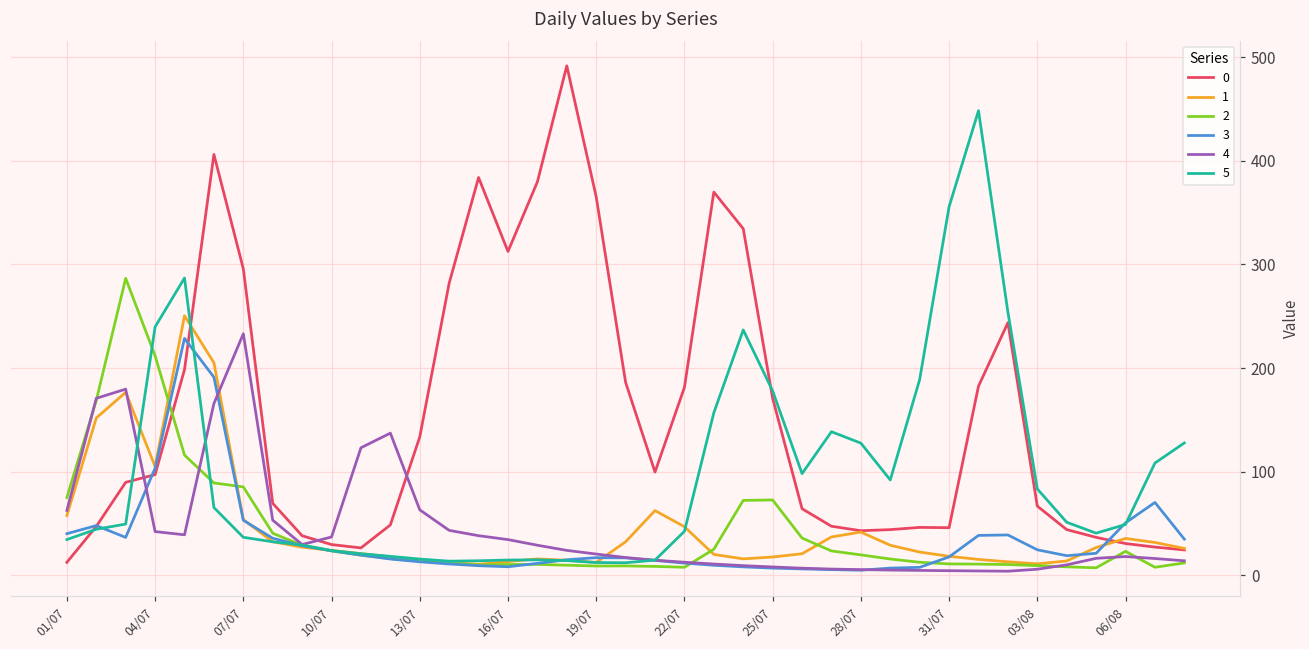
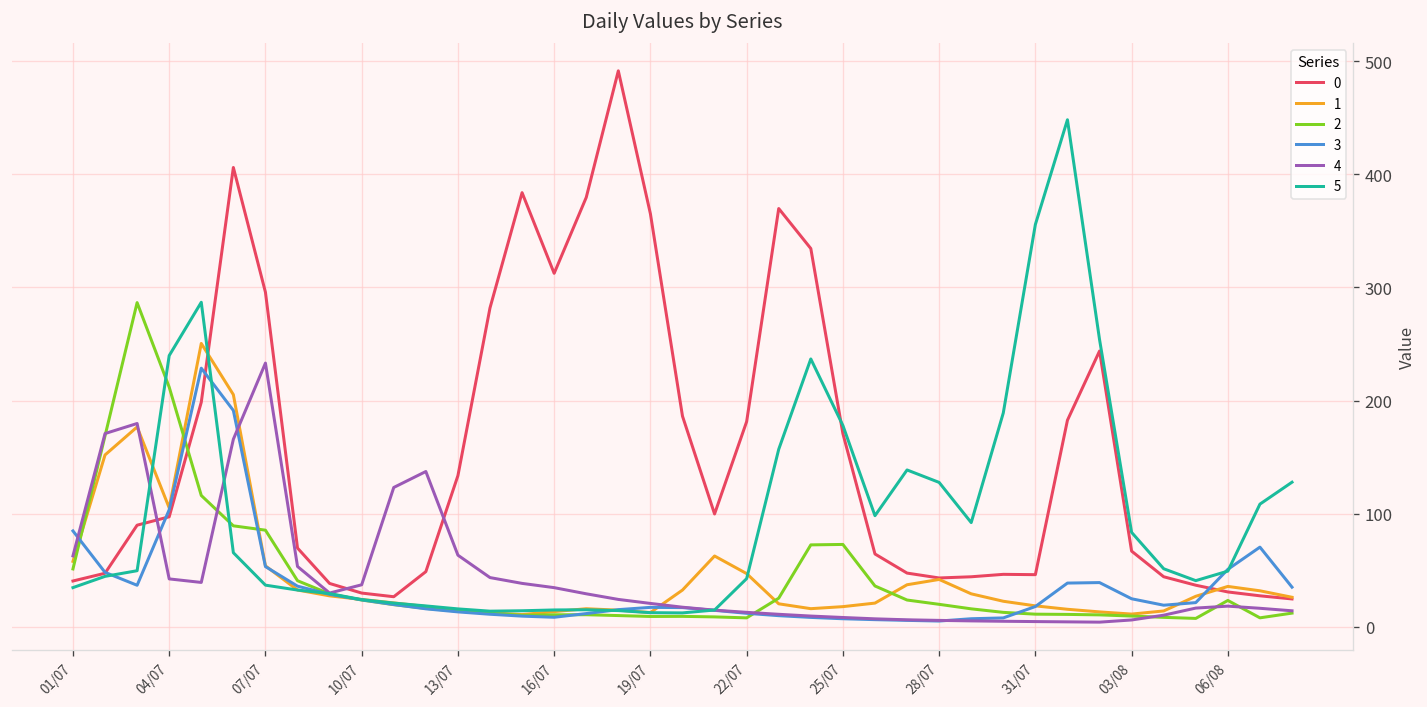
0, 01/07: 10 -> 40
2, 01/07: 80 -> 50
3, 01/07: 40 -> 80
